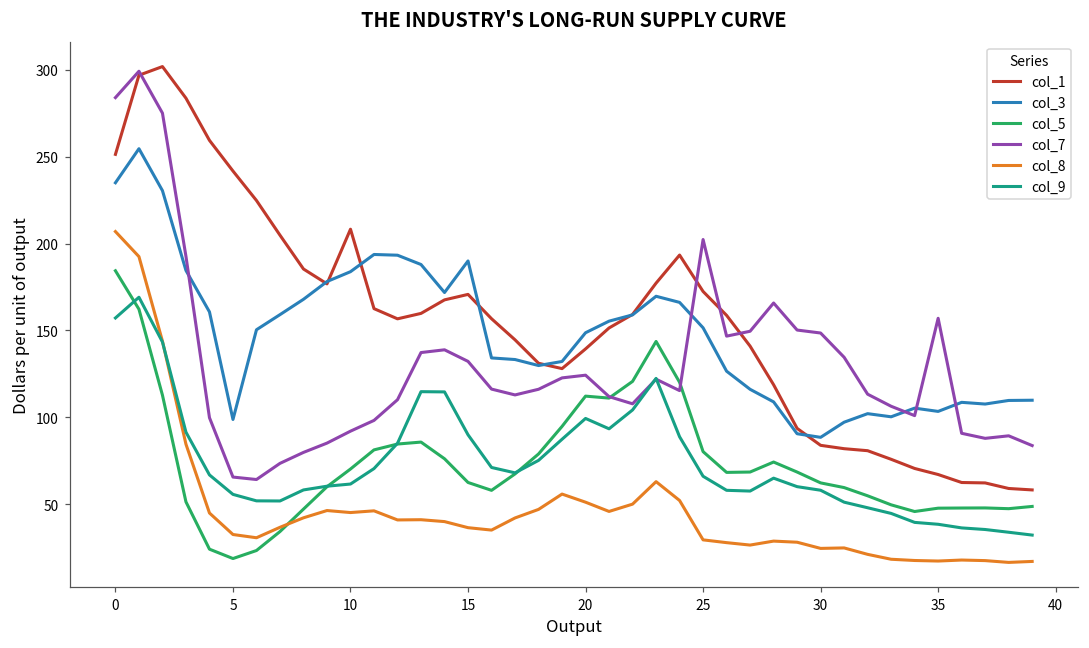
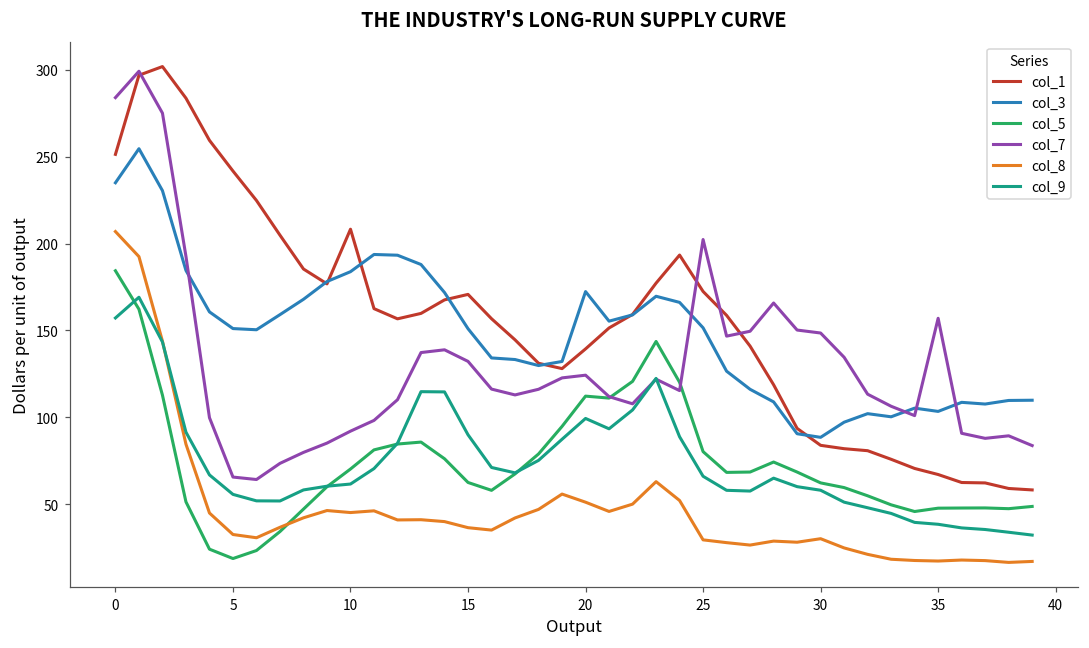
col_3, 5: 99 -> 151
col_3, 15: 190 -> 151
col_3, 20: 149 -> 172
col_8, 30: 25 -> 30
